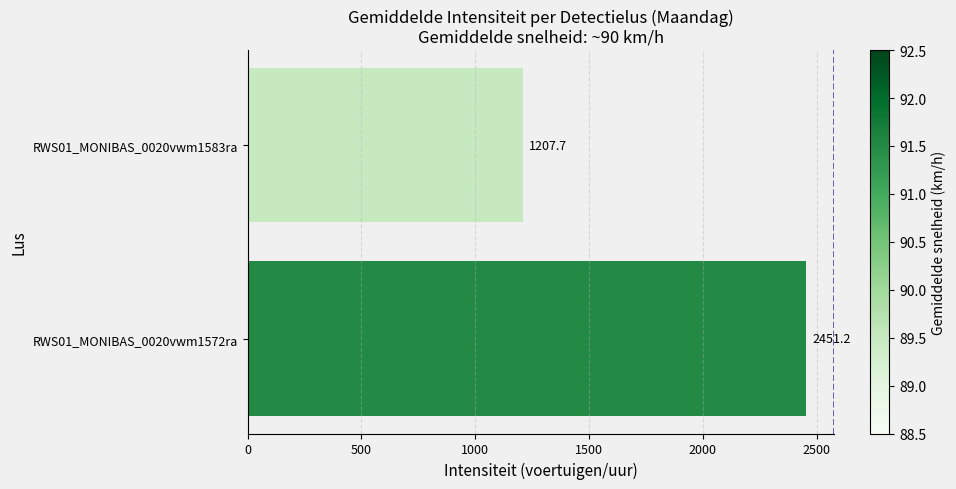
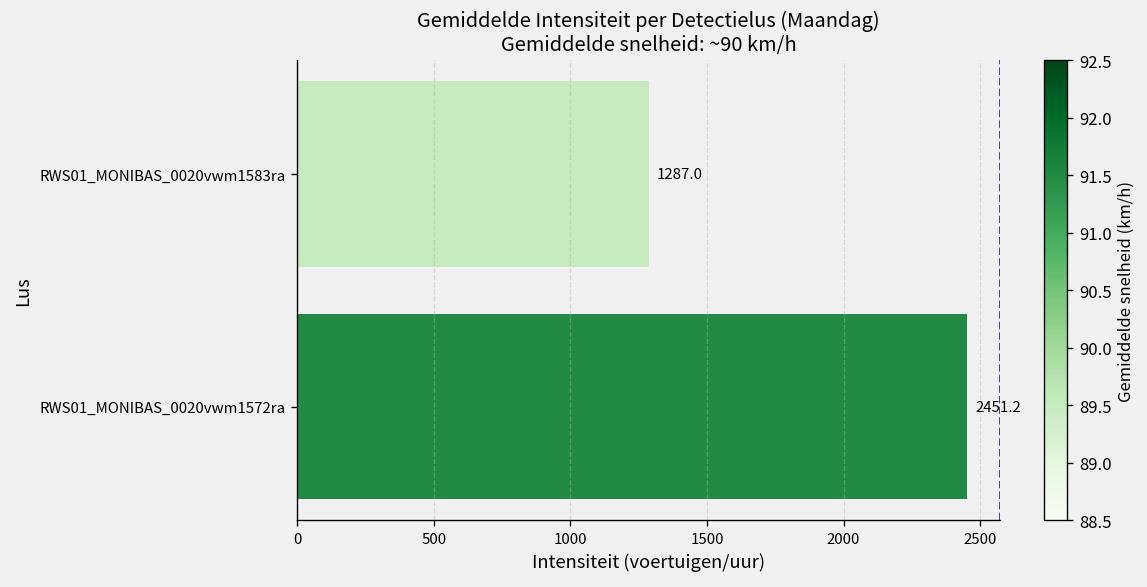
RWS01_MONIBAS_0020vwm1583ra: 1207.7 -> 1287.0
